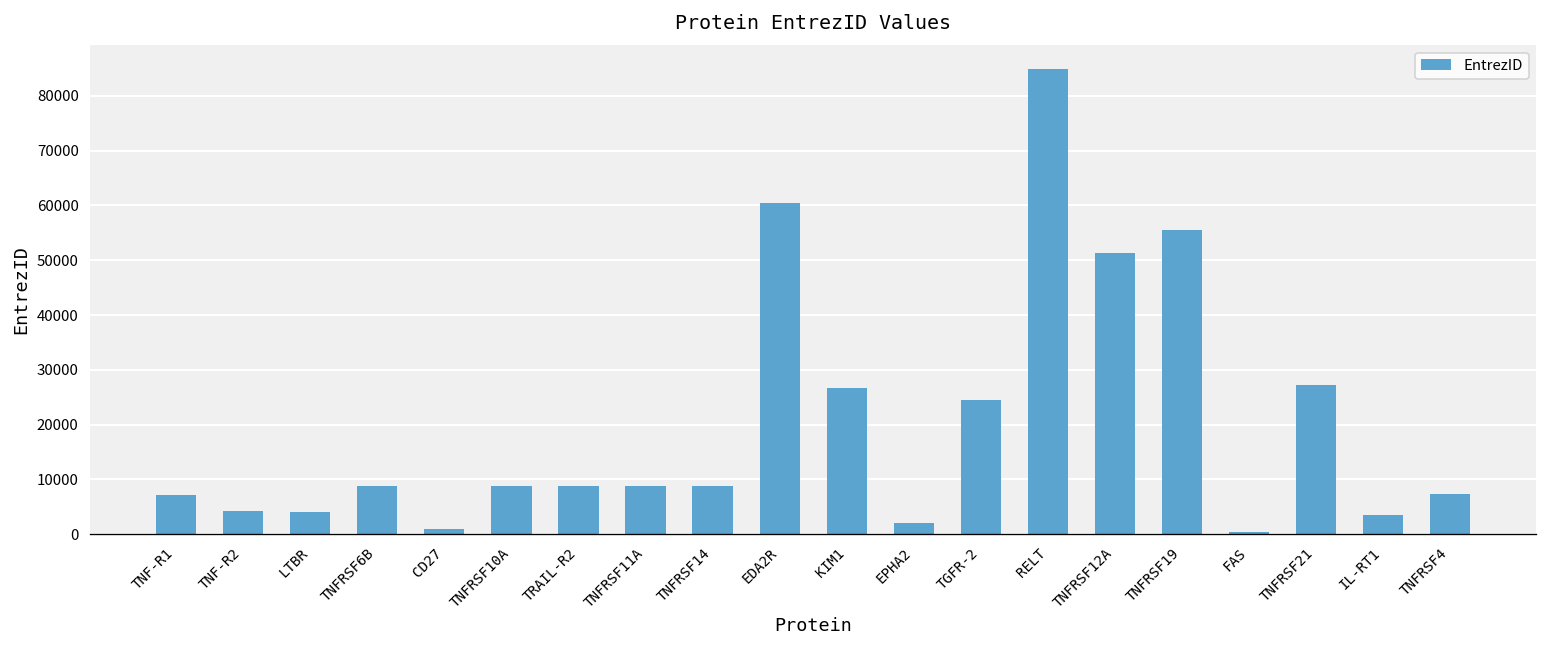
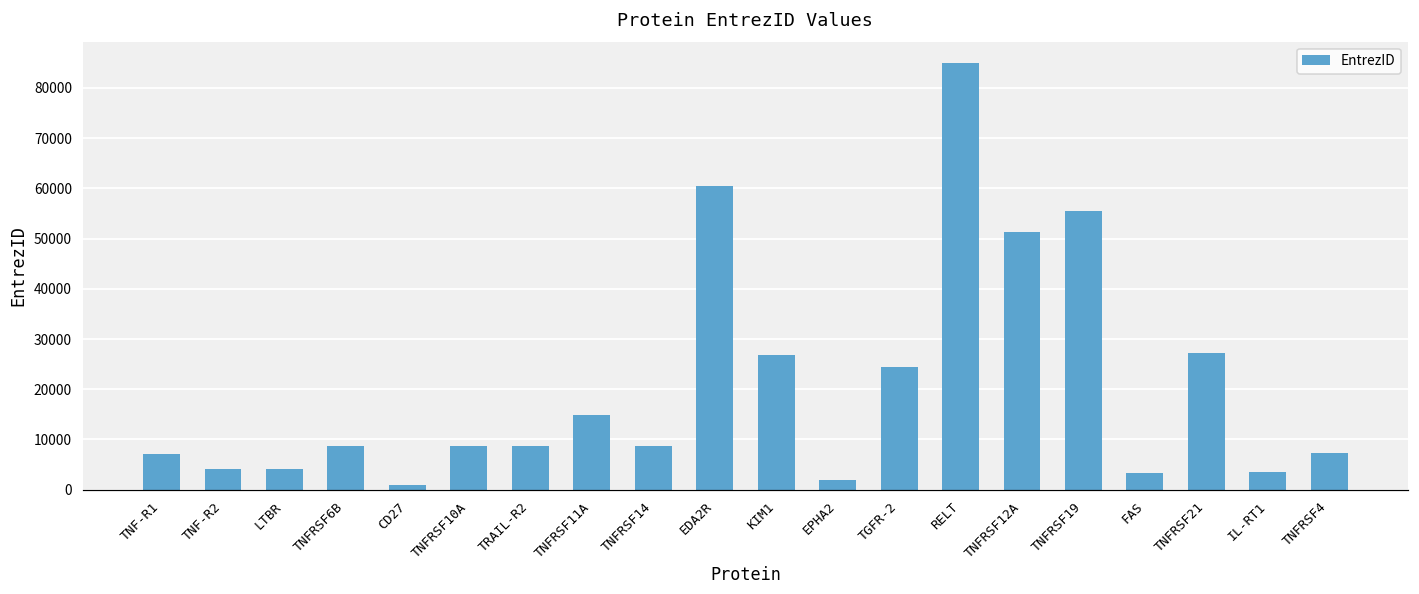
TNFRSF11A: 9000 -> 15000
FAS: 0 -> 3000
